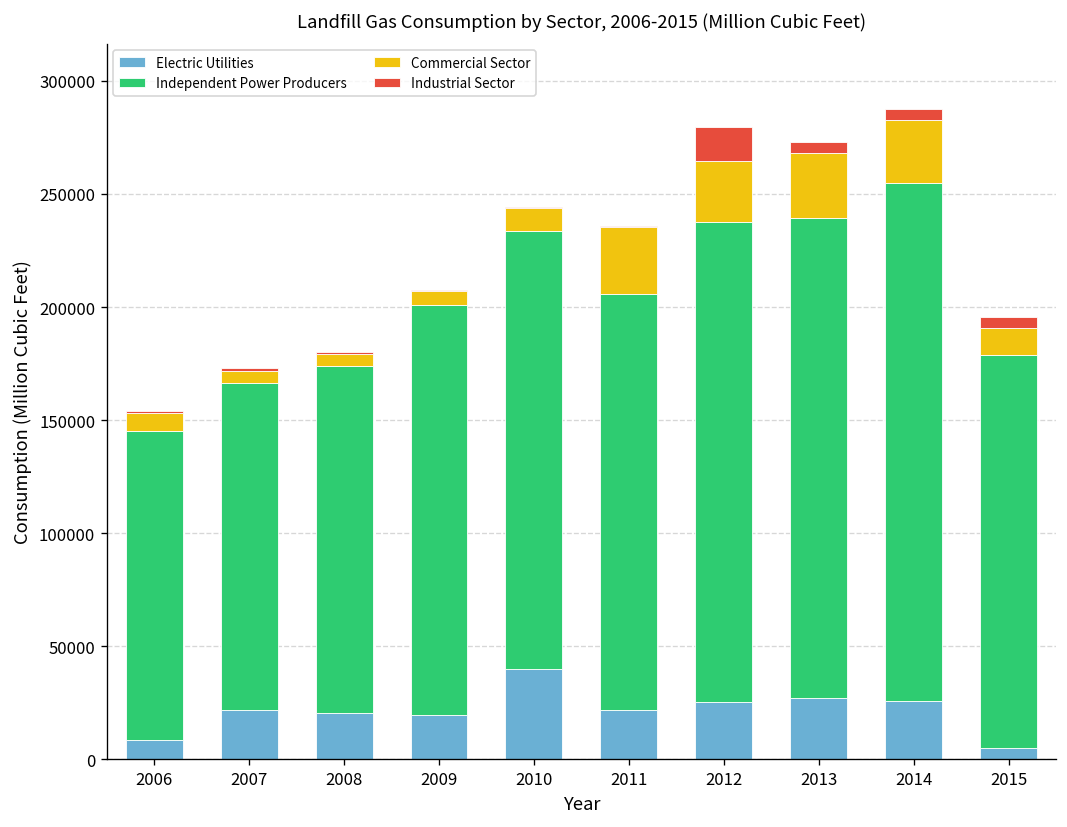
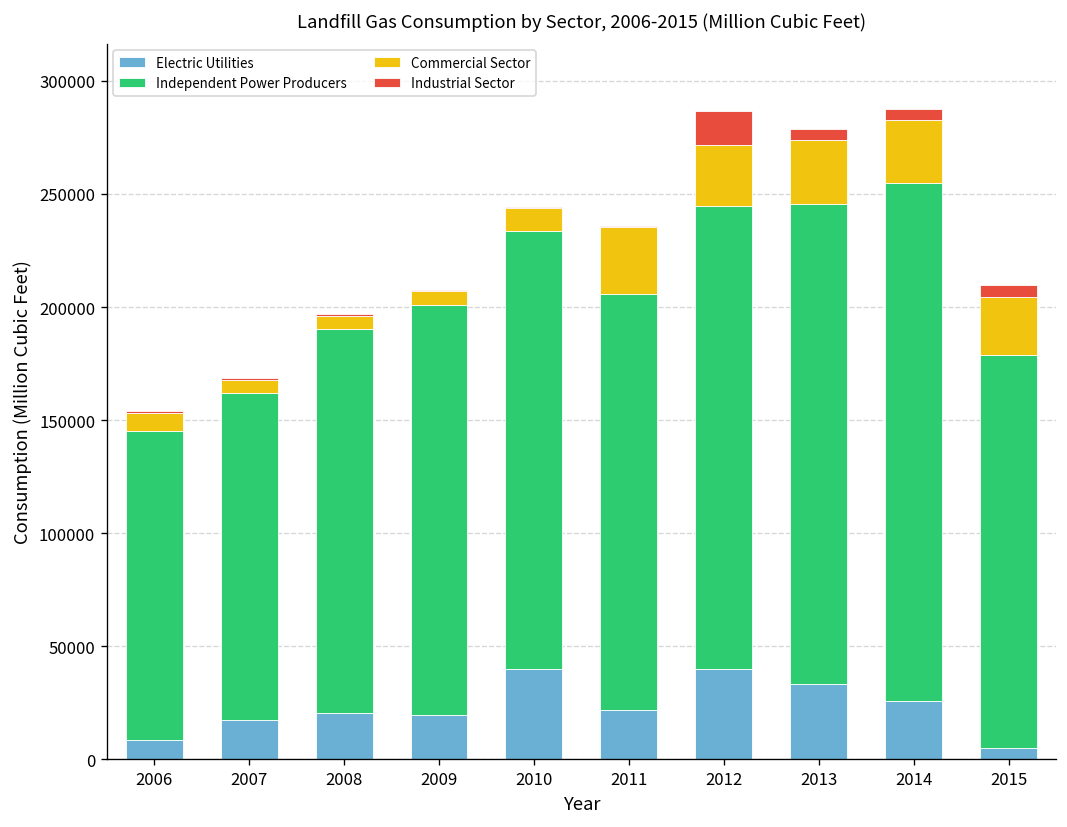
Electric Utilities, 2007: 22000 -> 17000
Independent Power Producers, 2008: 153000 -> 170000
Electric Utilities, 2012: 25000 -> 40000
Independent Power Producers, 2012: 213000 -> 205000
Electric Utilities, 2013: 27000 -> 33000
Commercial Sector, 2015: 12000 -> 26000
